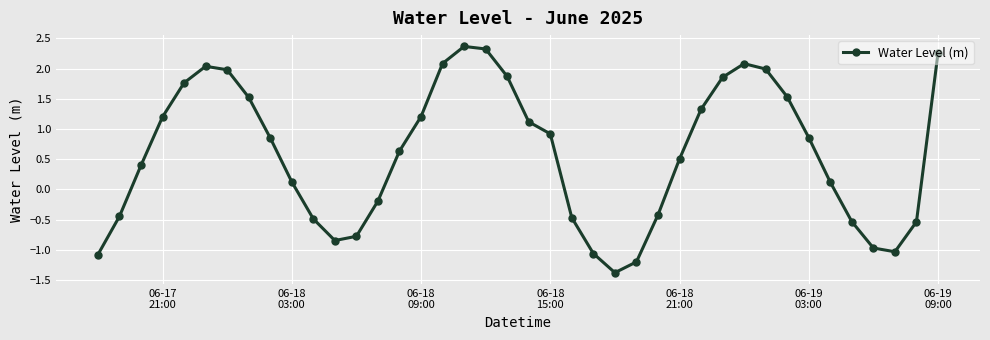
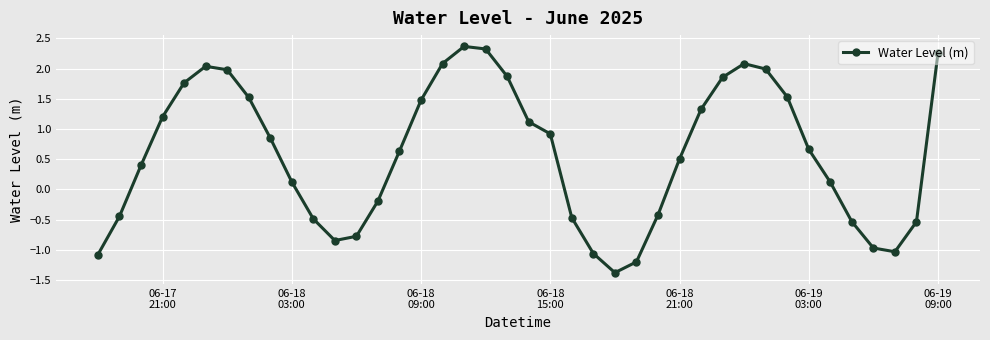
06-18 09:00: 1.2 -> 1.5
06-19 03:00: 0.9 -> 0.7
